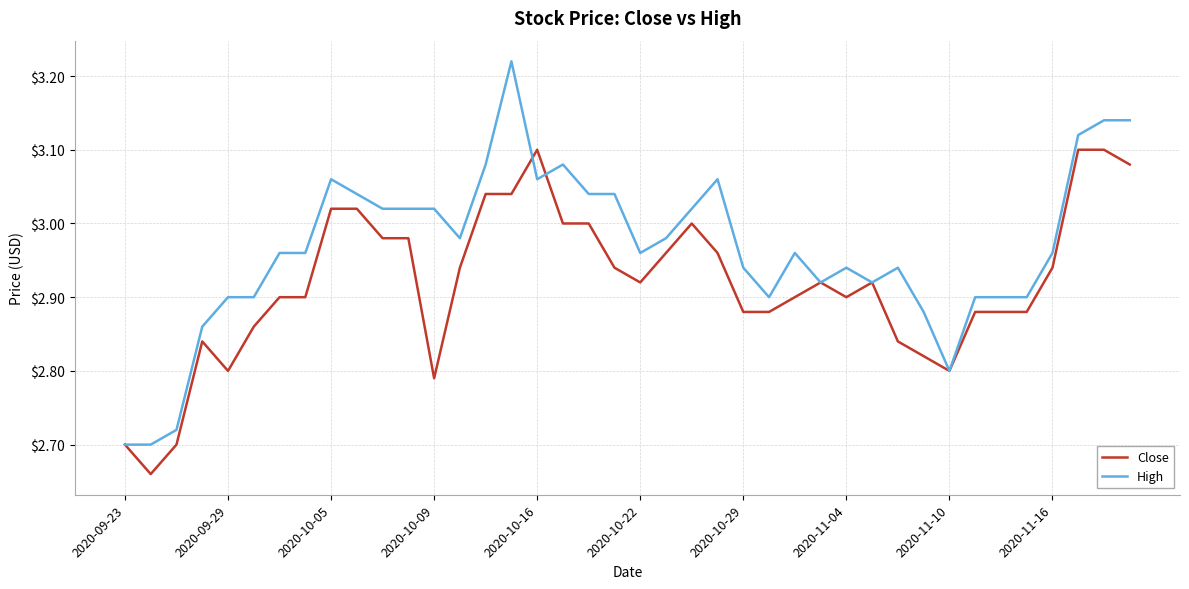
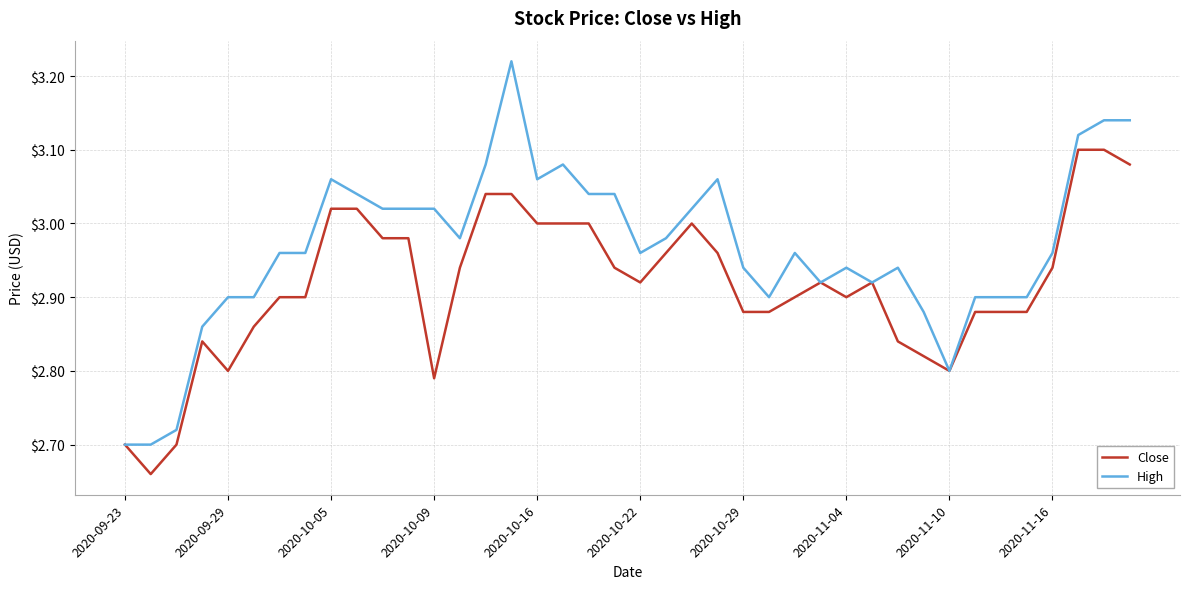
Close, 2020-10-16: $3.1 -> $3.0
